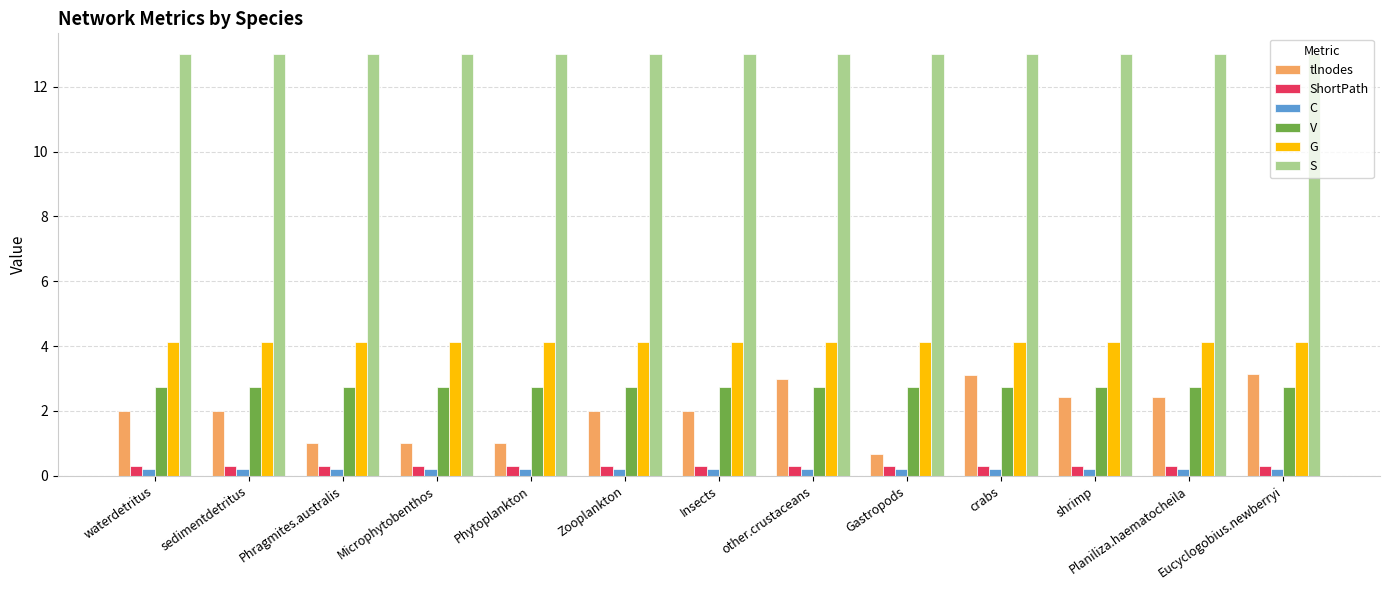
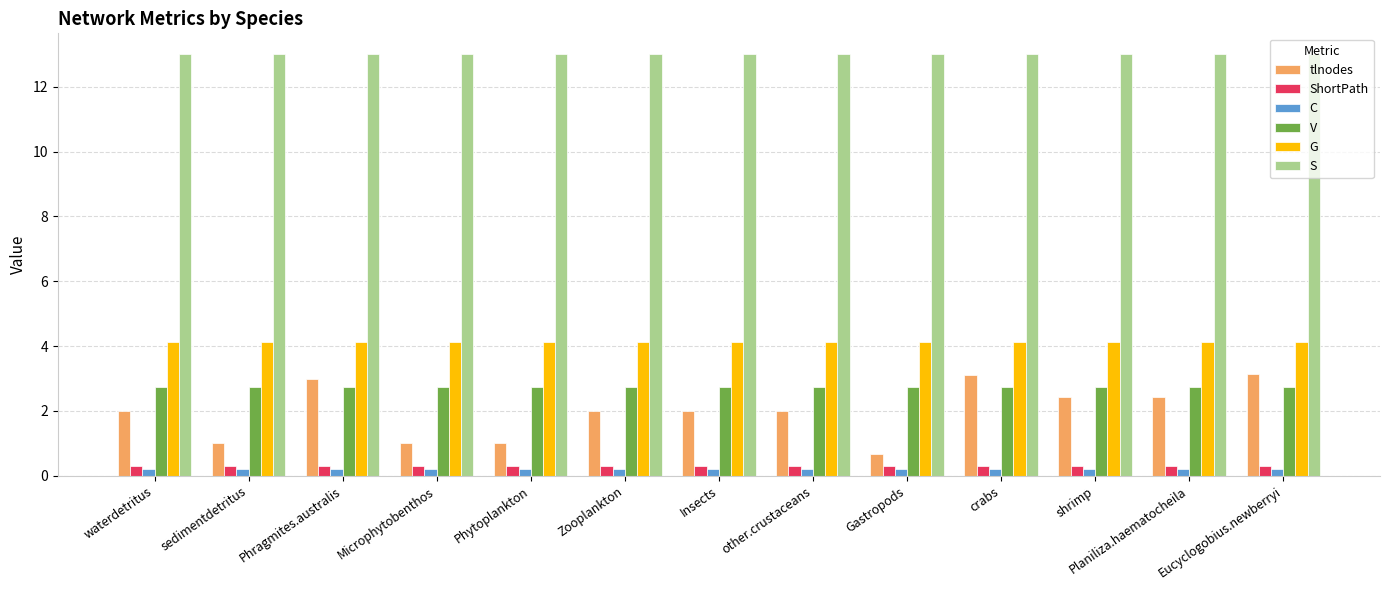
tlnodes, sedimentdetritus: 2 -> 1
tlnodes, Phragmites.australis: 1 -> 3
tlnodes, other.crustaceans: 3 -> 2
